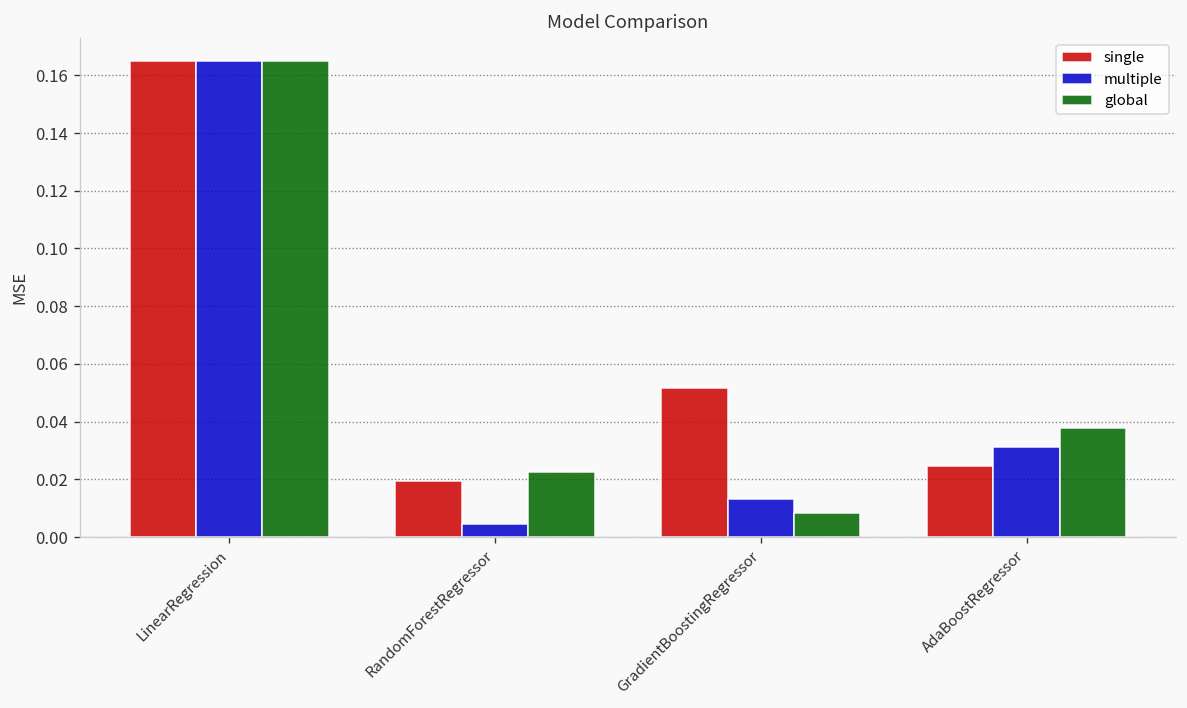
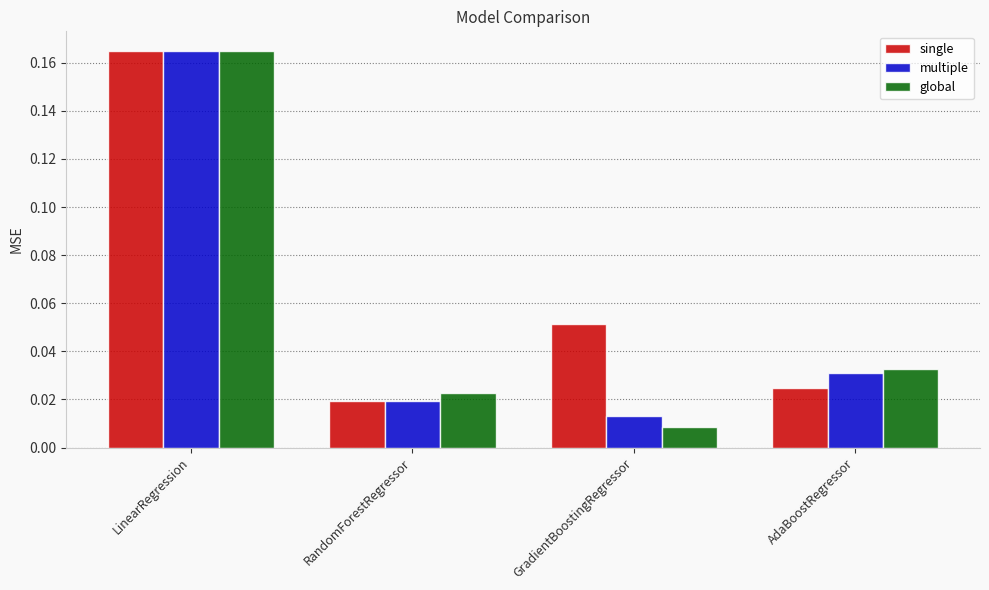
multiple, RandomForestRegressor: 0.005 -> 0.019
global, AdaBoostRegressor: 0.038 -> 0.033
